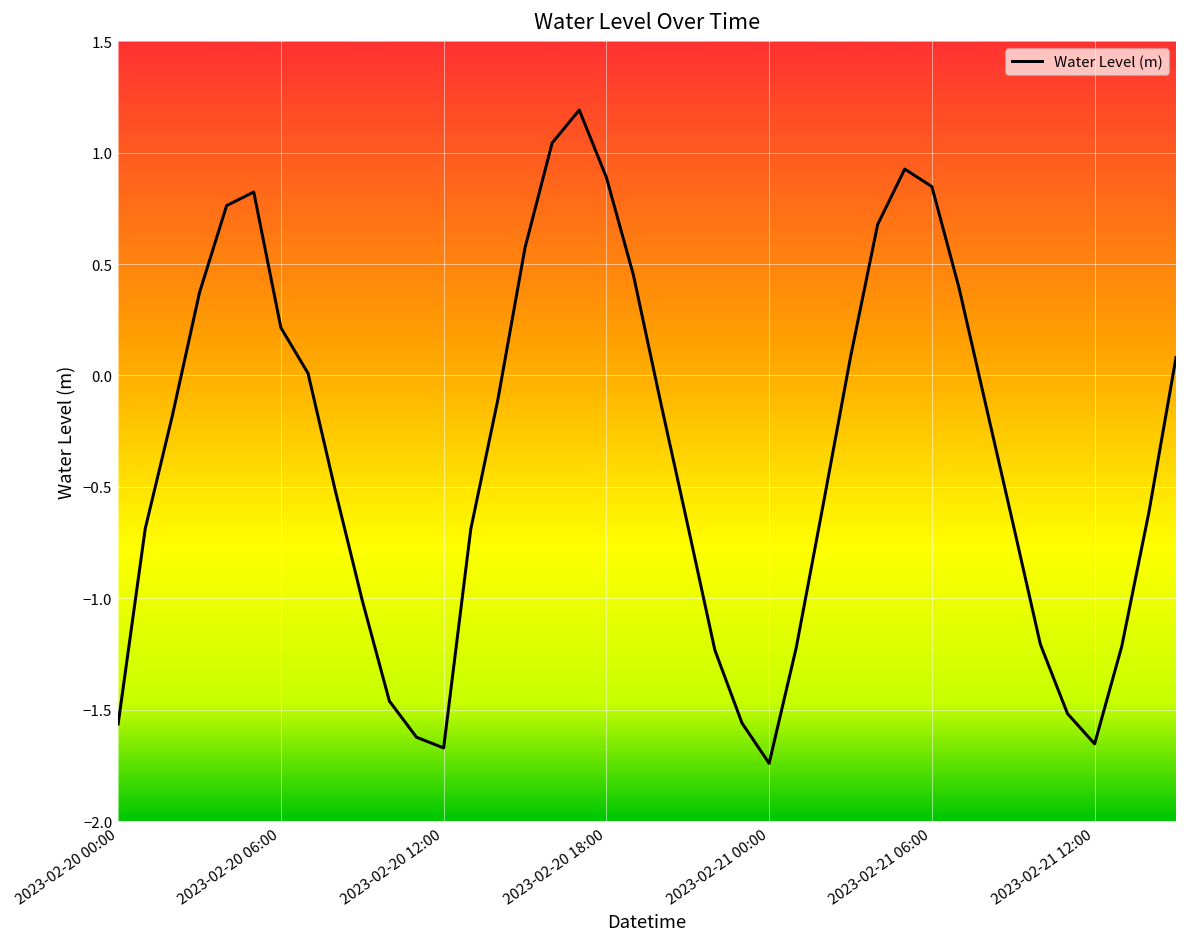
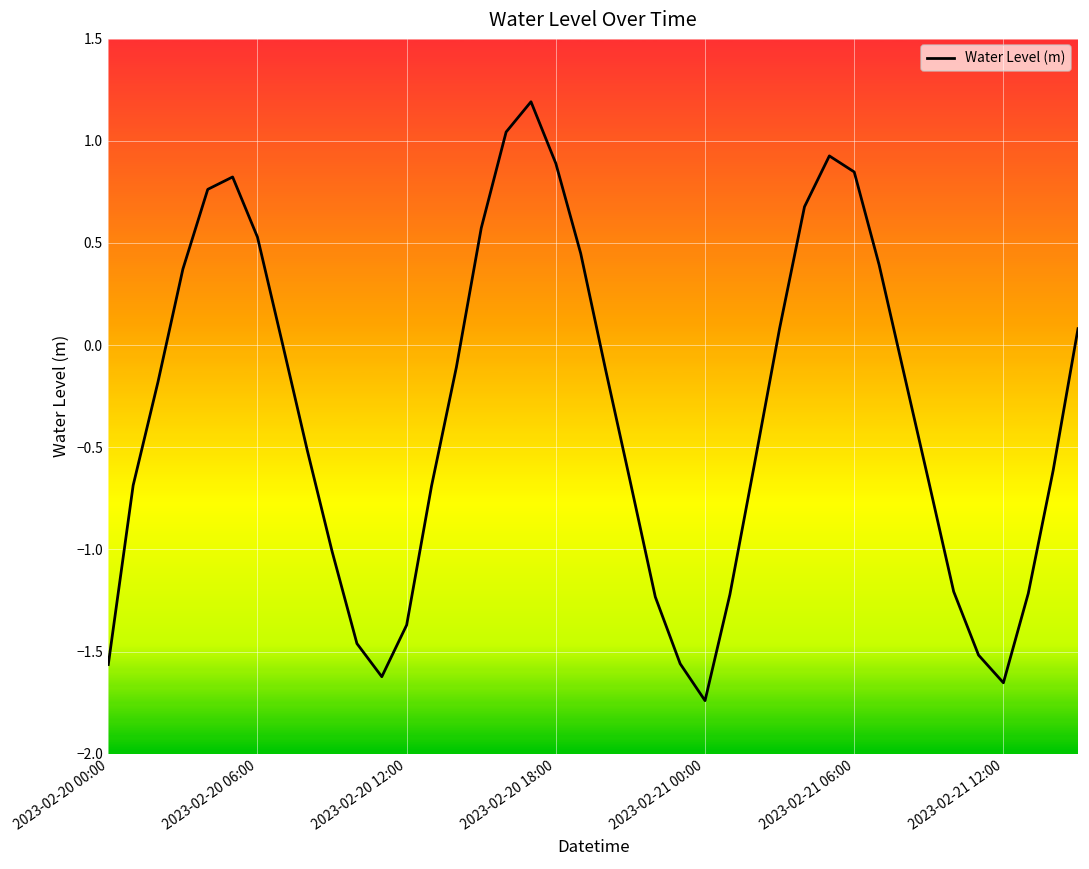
2023-02-20 06:00: 0.21 -> 0.53
2023-02-20 12:00: -1.67 -> -1.37
